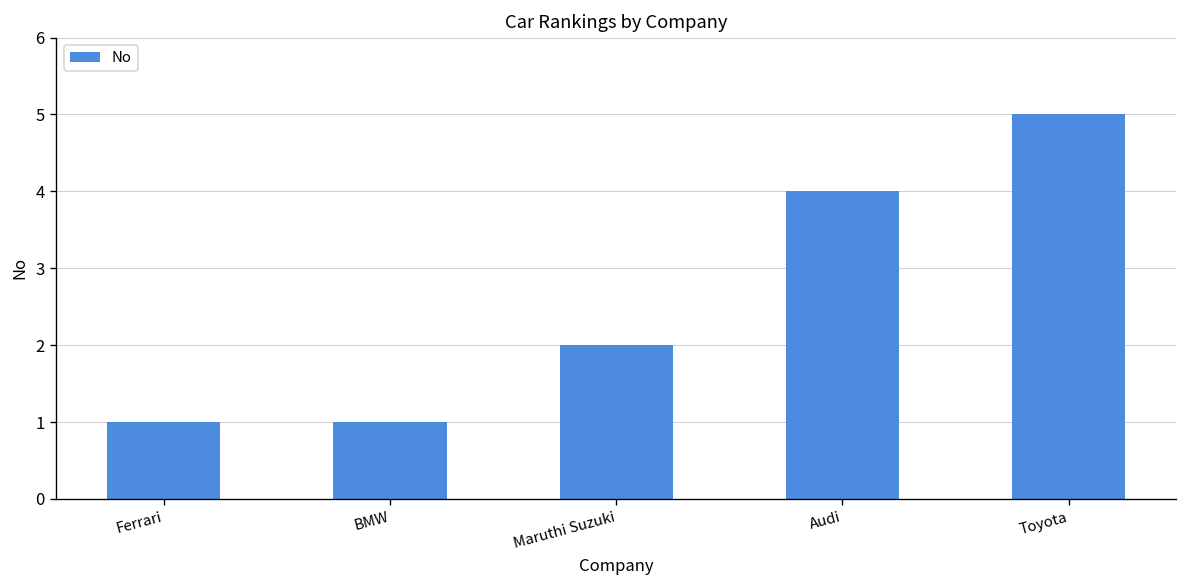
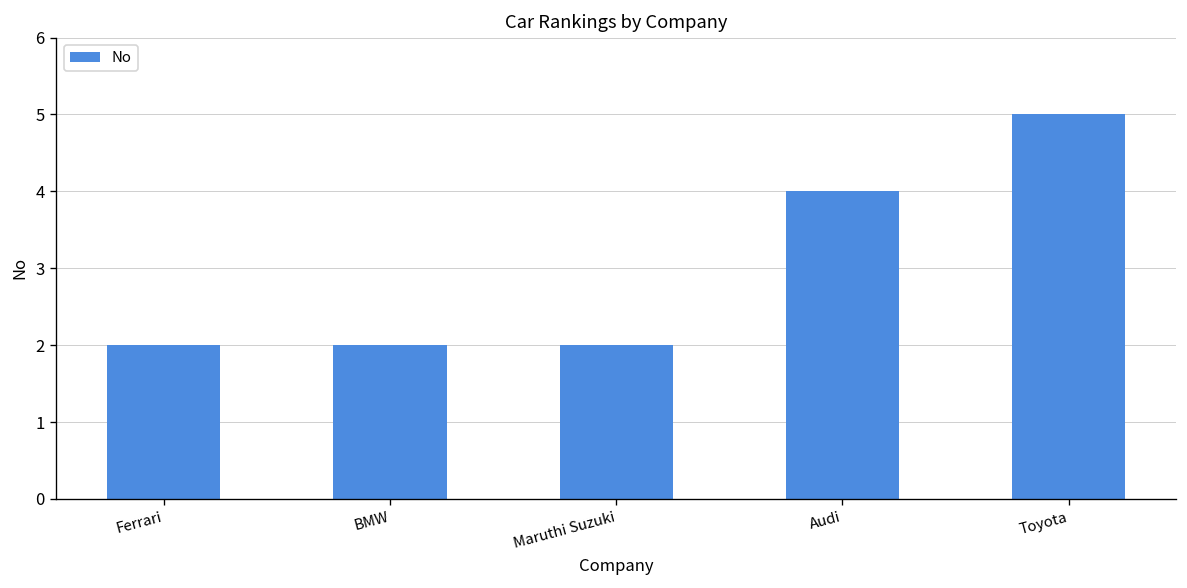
Ferrari: 1 -> 2
BMW: 1 -> 2
